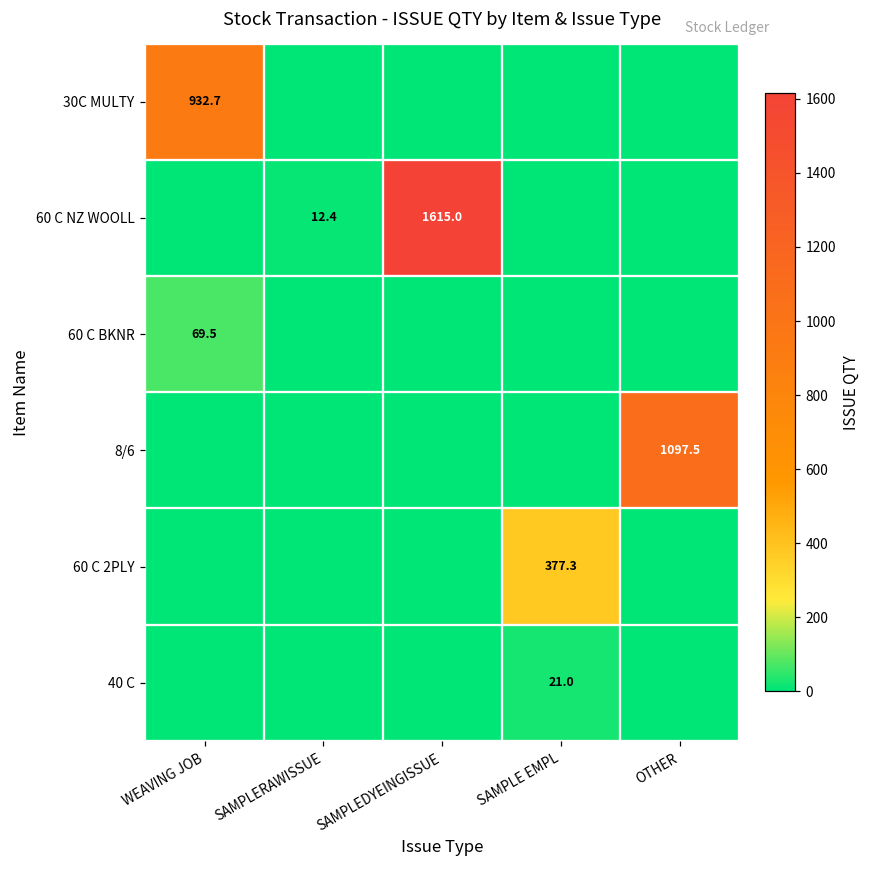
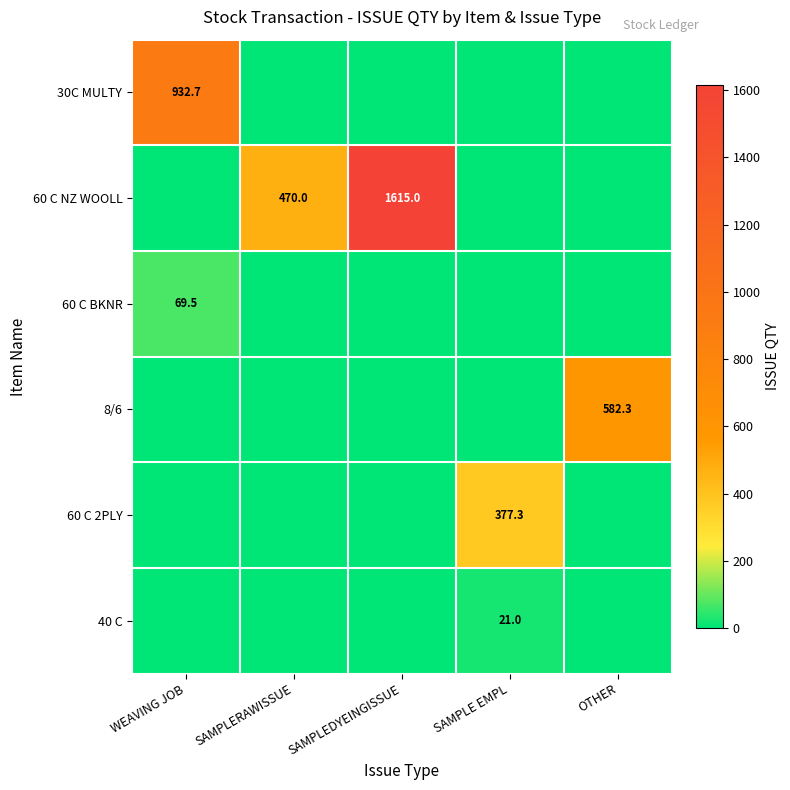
60 C NZ WOOLL, SAMPLERAWISSUE: 12.4 -> 470.0
8/6, OTHER: 1097.5 -> 582.3
